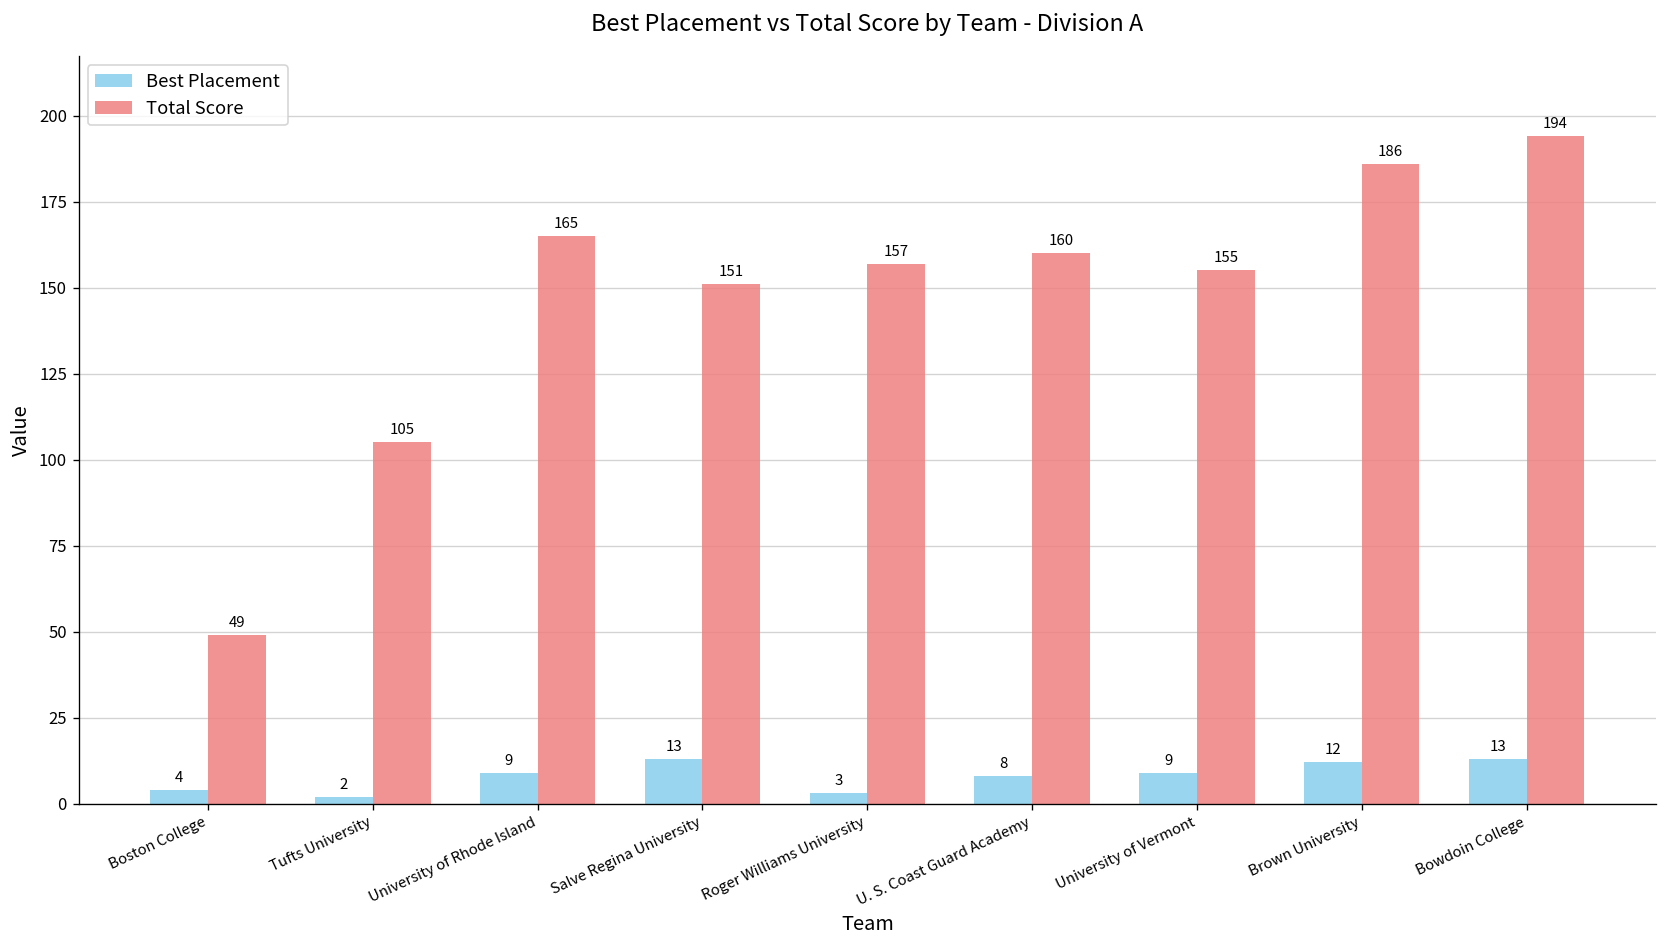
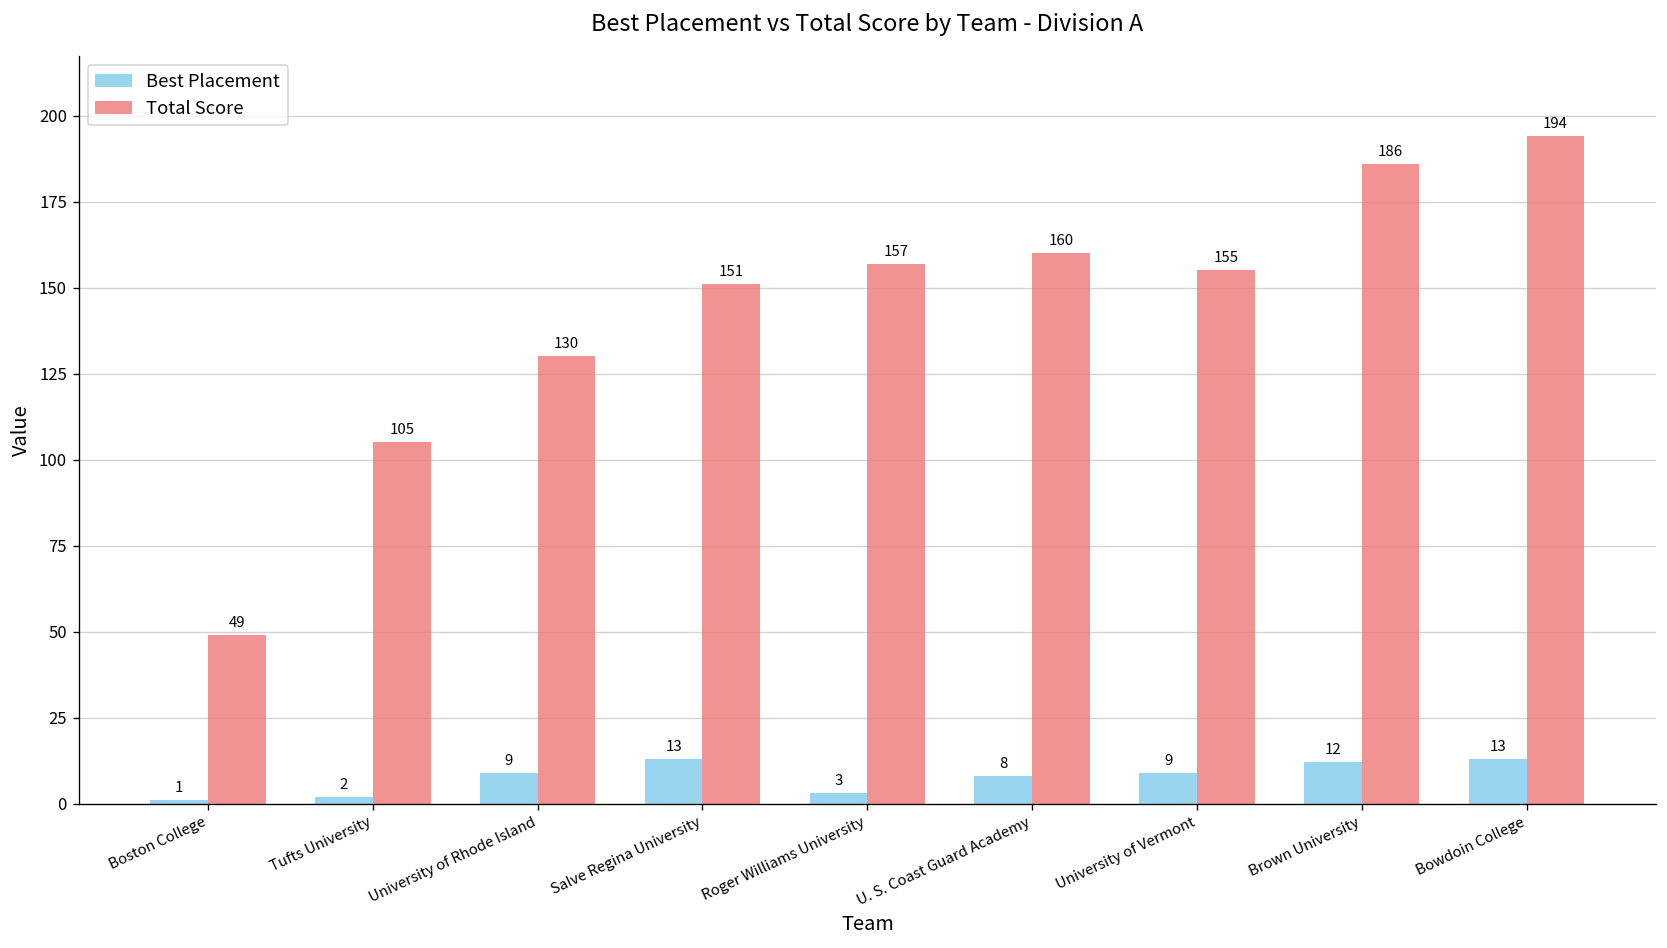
Best Placement, Boston College: 4 -> 1
Total Score, University of Rhode Island: 165 -> 130
